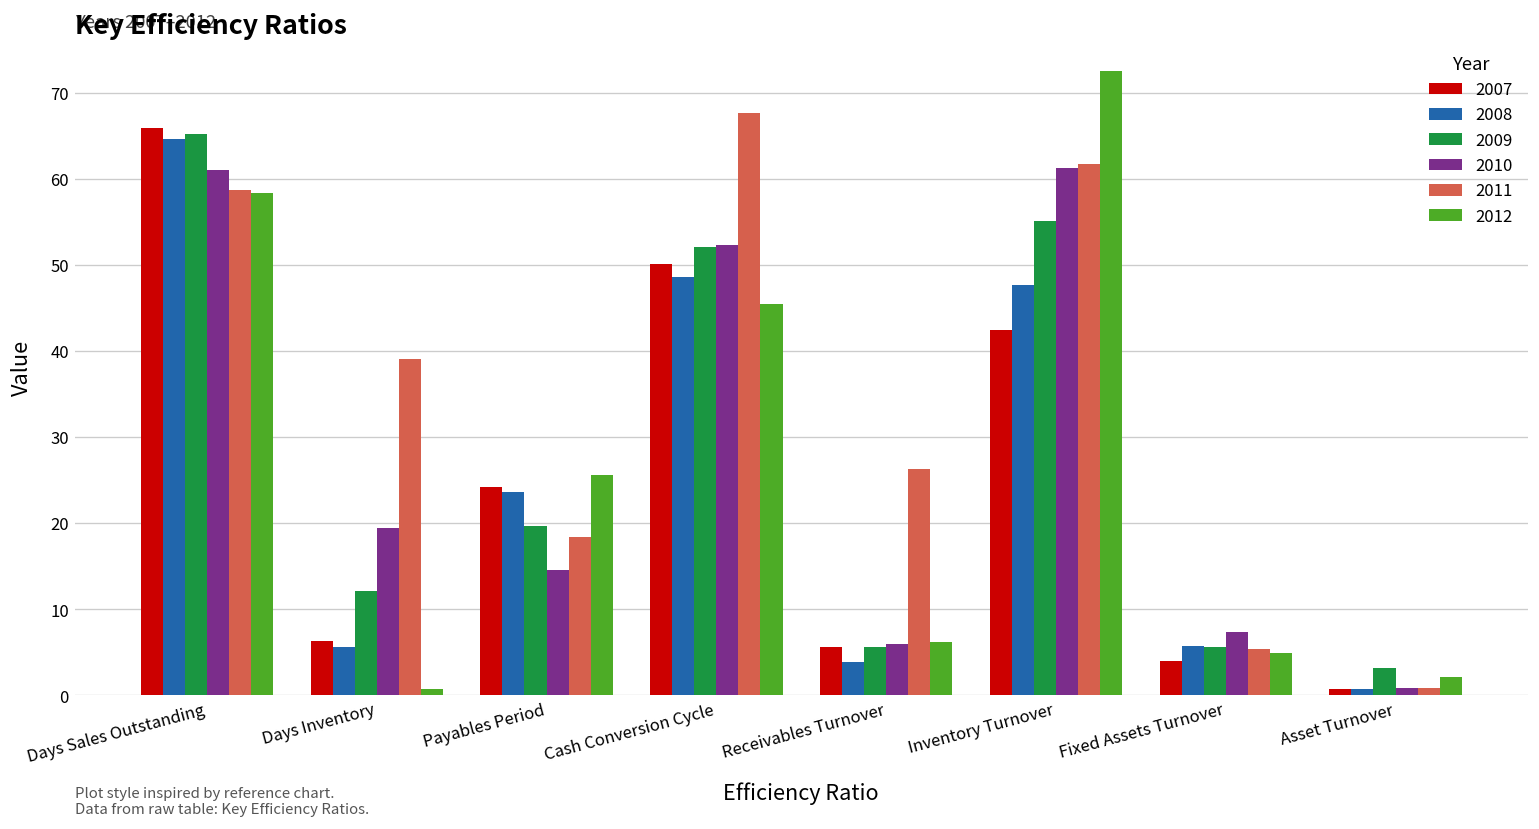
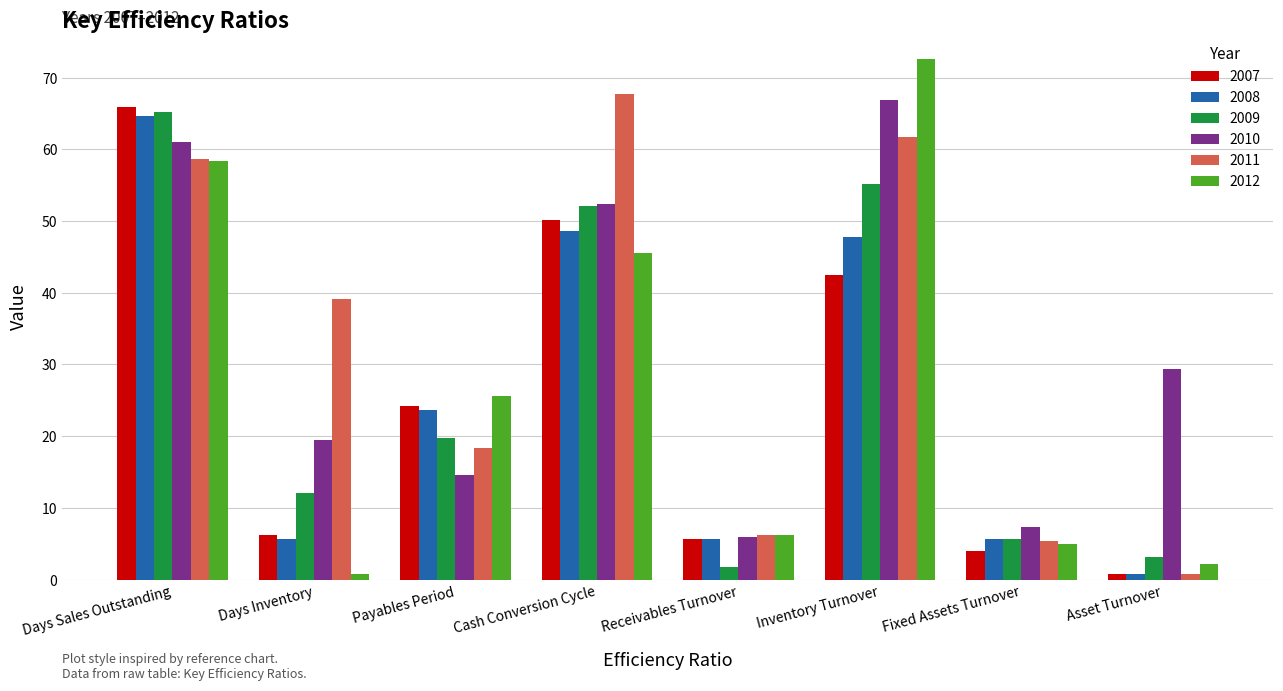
2008, Receivables Turnover: 4 -> 6
2009, Receivables Turnover: 6 -> 2
2011, Receivables Turnover: 26 -> 6
2010, Inventory Turnover: 61 -> 67
2010, Asset Turnover: 1 -> 29
